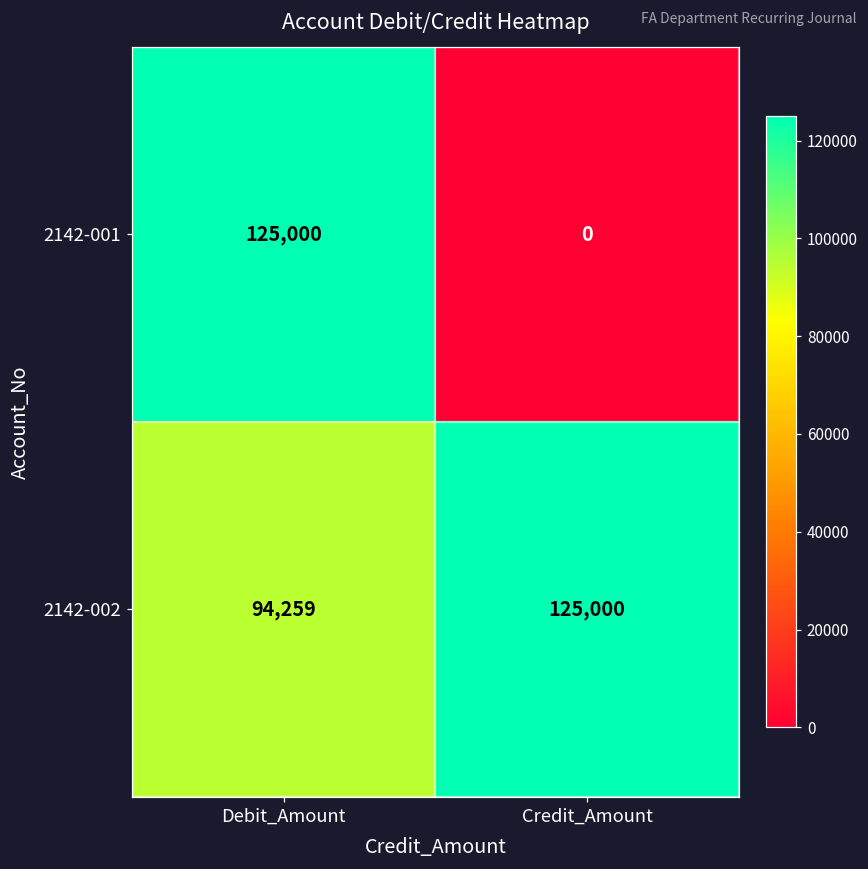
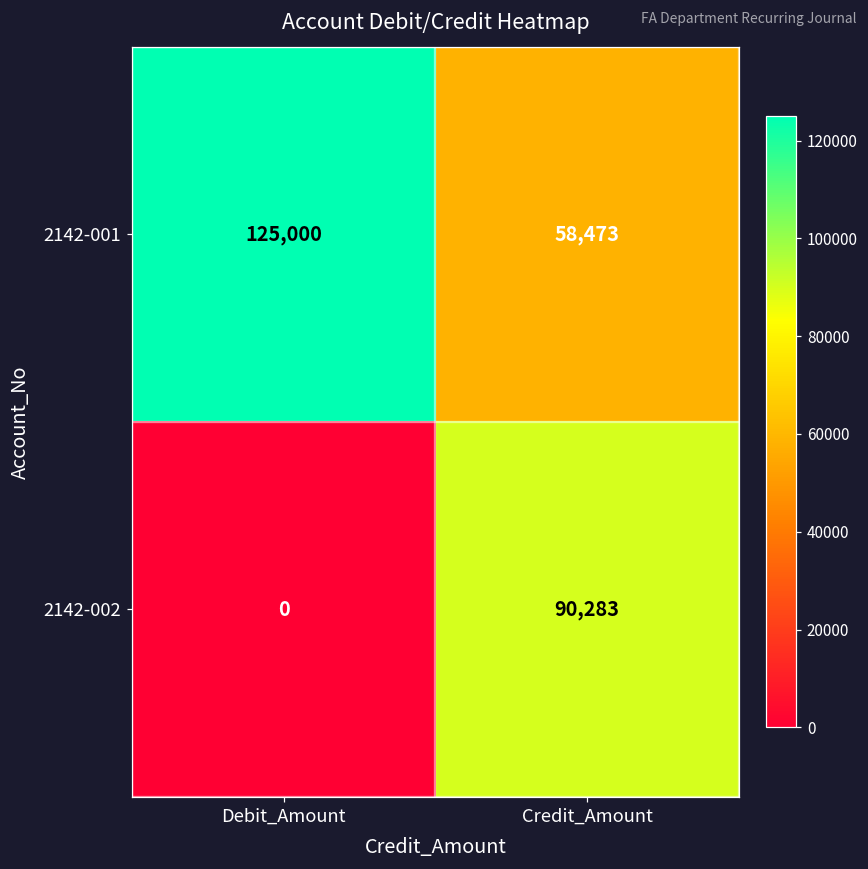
2142-001, Credit_Amount: 0 -> 58,473
2142-002, Debit_Amount: 94,259 -> 0
2142-002, Credit_Amount: 125,000 -> 90,283
